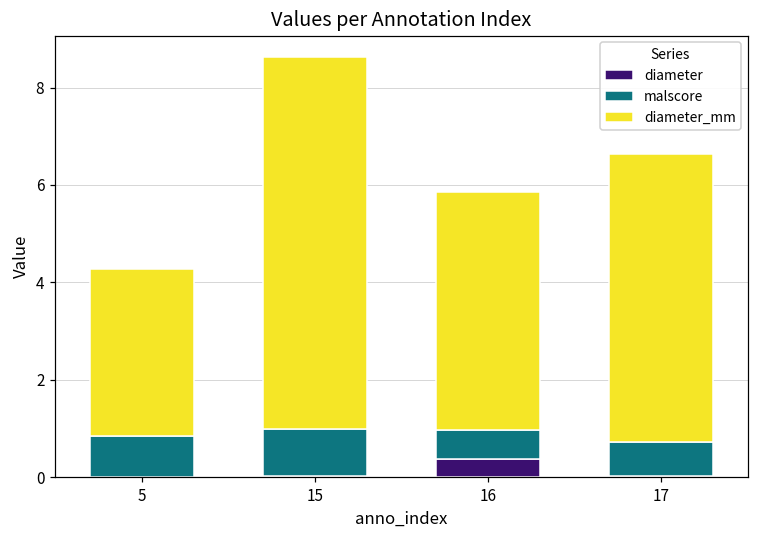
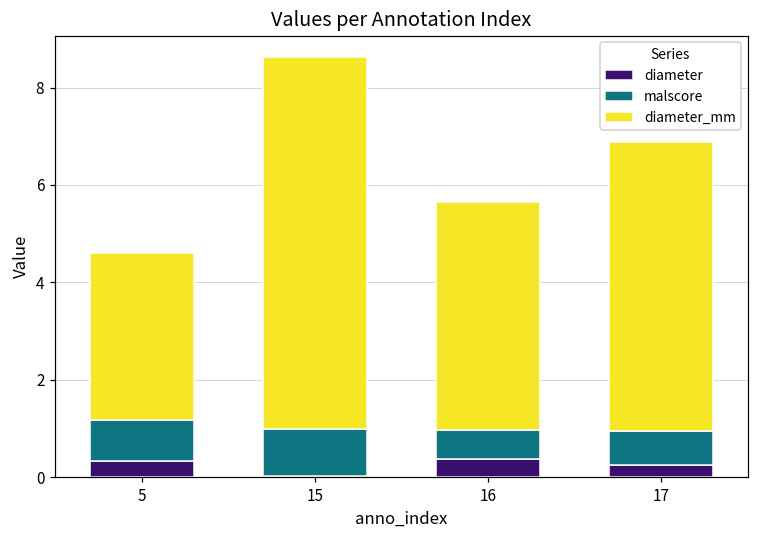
diameter, 5: 0.0 -> 0.3
diameter_mm, 16: 4.9 -> 4.7
diameter, 17: 0.0 -> 0.3
